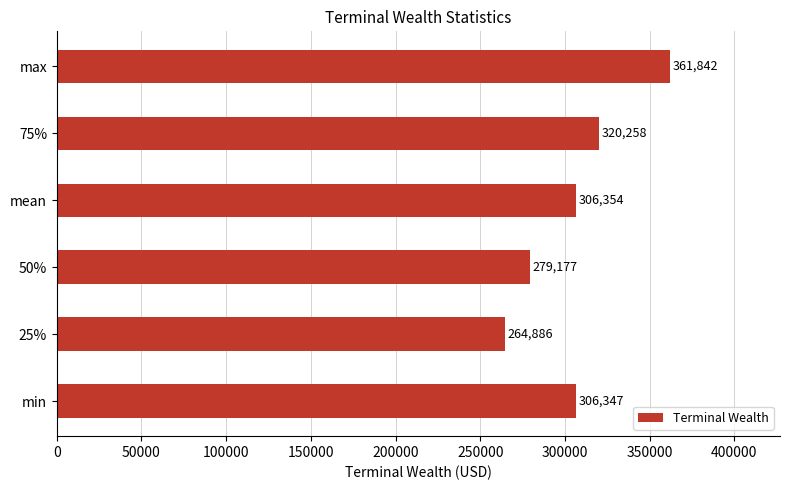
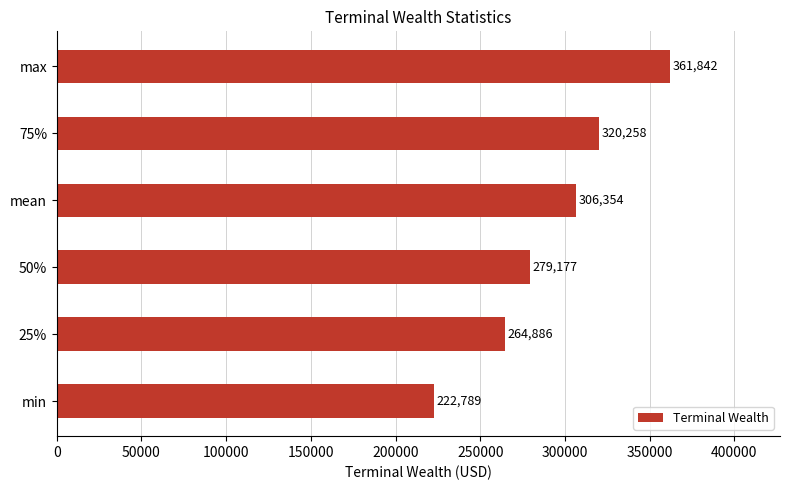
min: 306,347 -> 222,789
